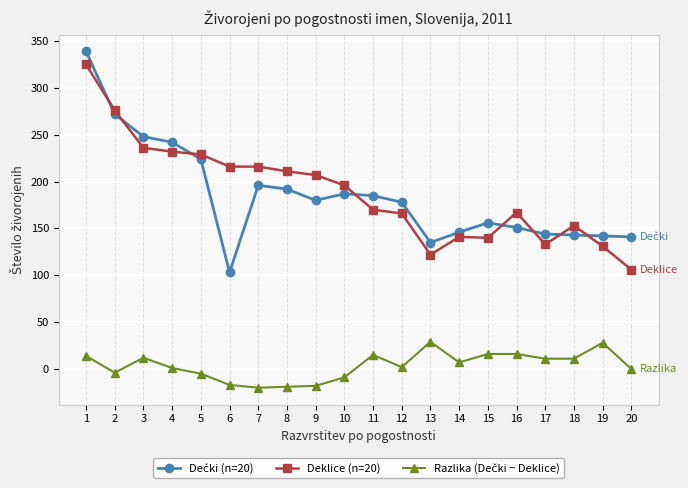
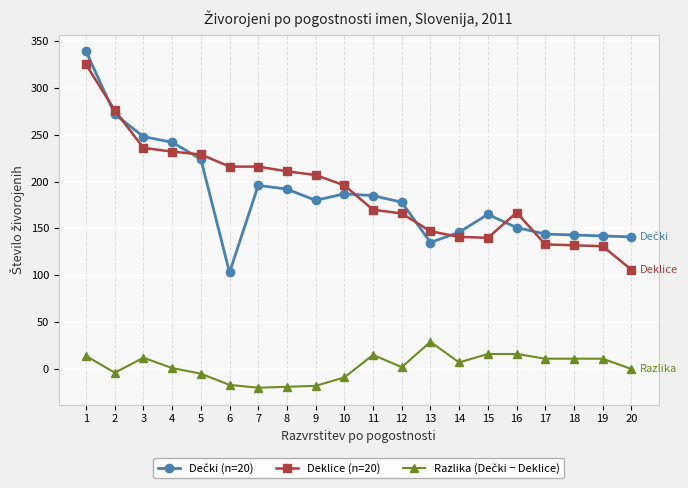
Deklice (n=20), 13: 120 -> 150
Dečki (n=20), 15: 160 -> 170
Deklice (n=20), 18: 150 -> 130
Razlika (Dečki − Deklice), 19: 30 -> 10
